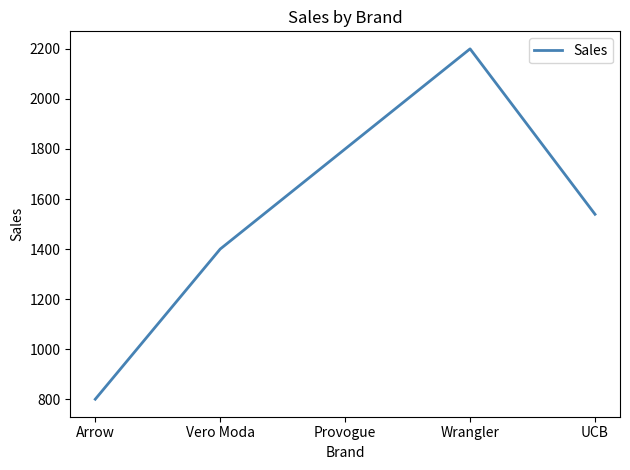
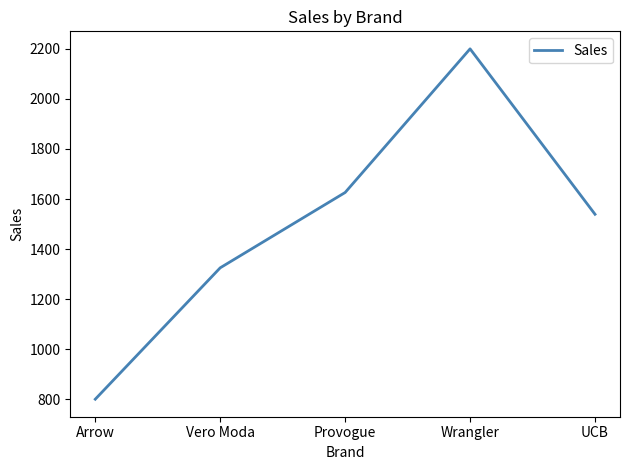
Vero Moda: 1400 -> 1330
Provogue: 1800 -> 1630
